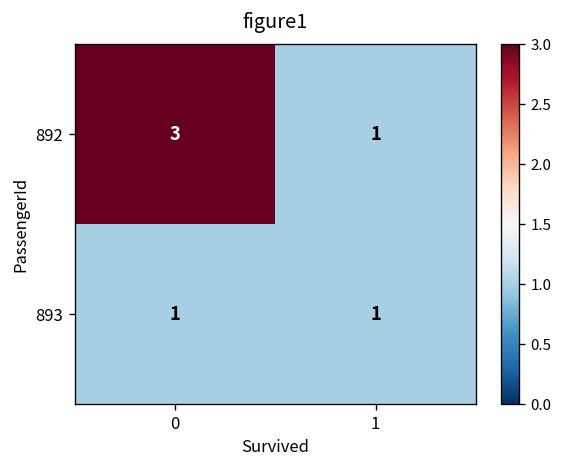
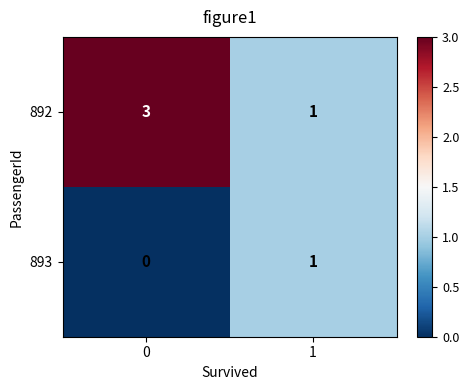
893, 0: 1 -> 0
